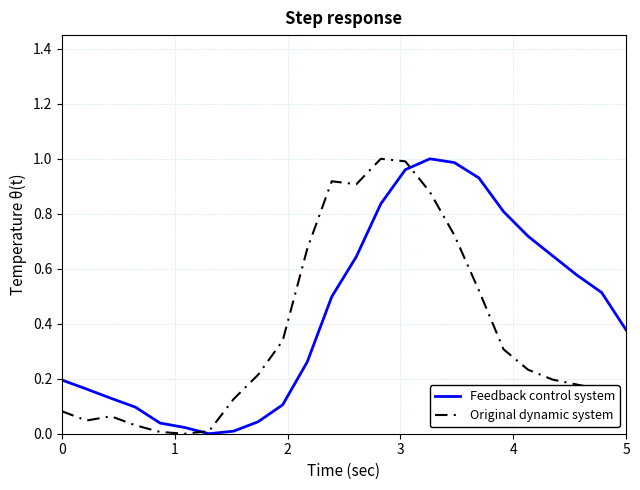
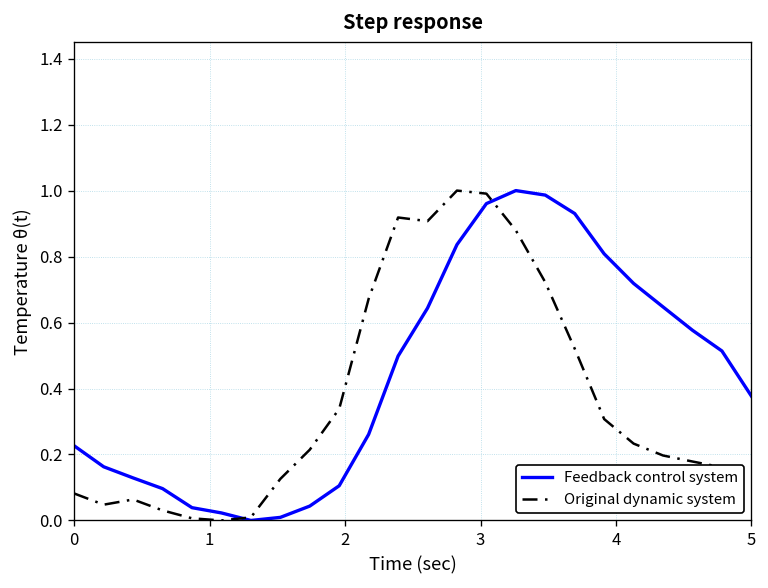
Feedback control system, 0: 0.20 -> 0.23
